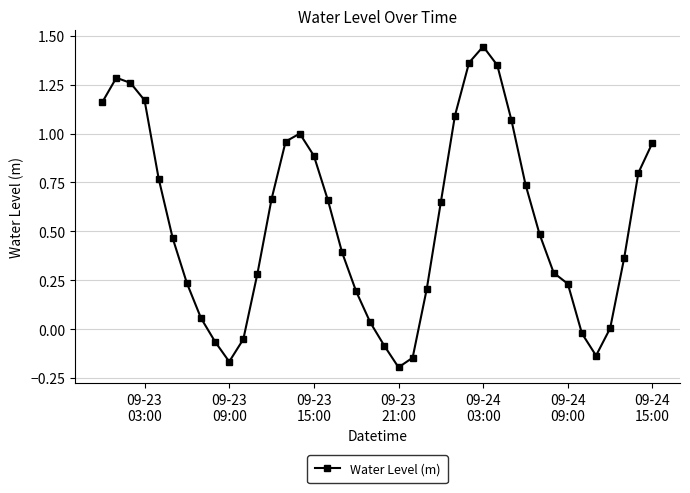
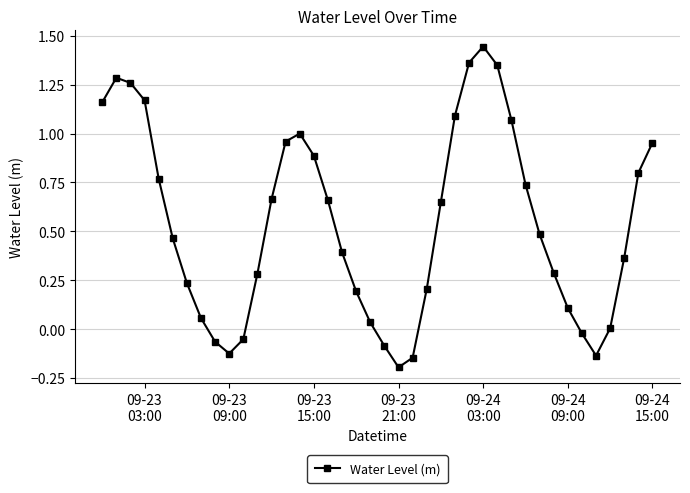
09-23 09:00: -0.17 -> -0.12
09-24 09:00: 0.23 -> 0.11
